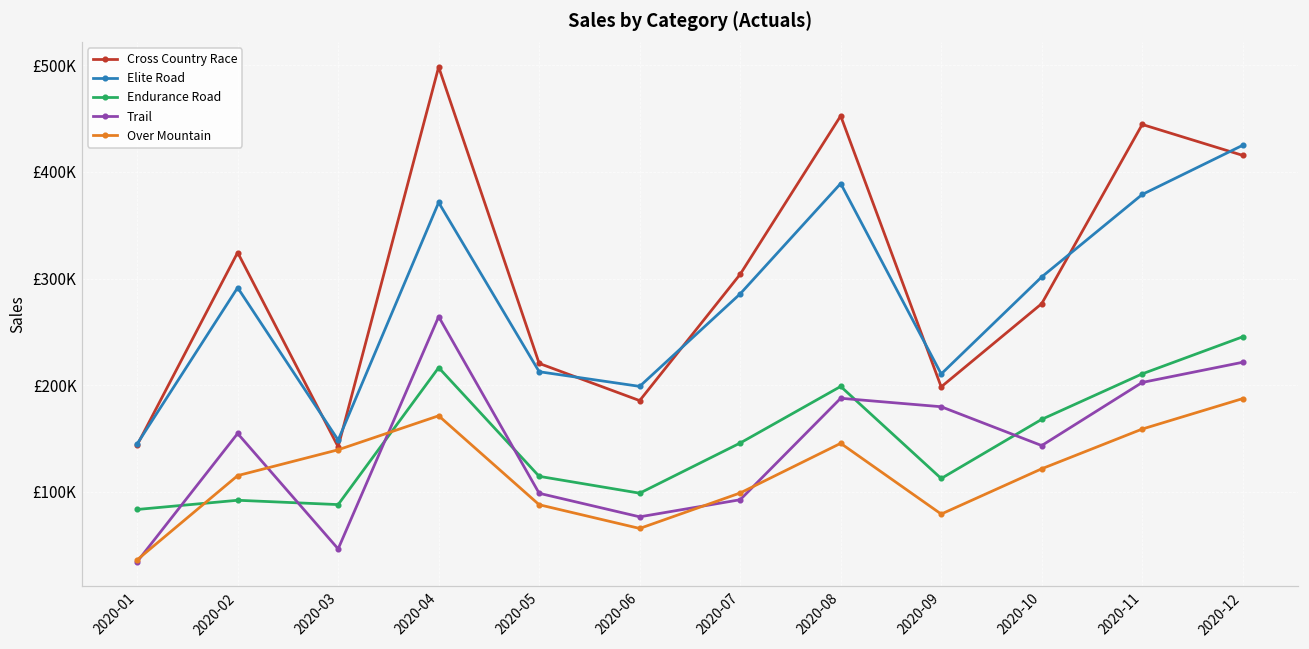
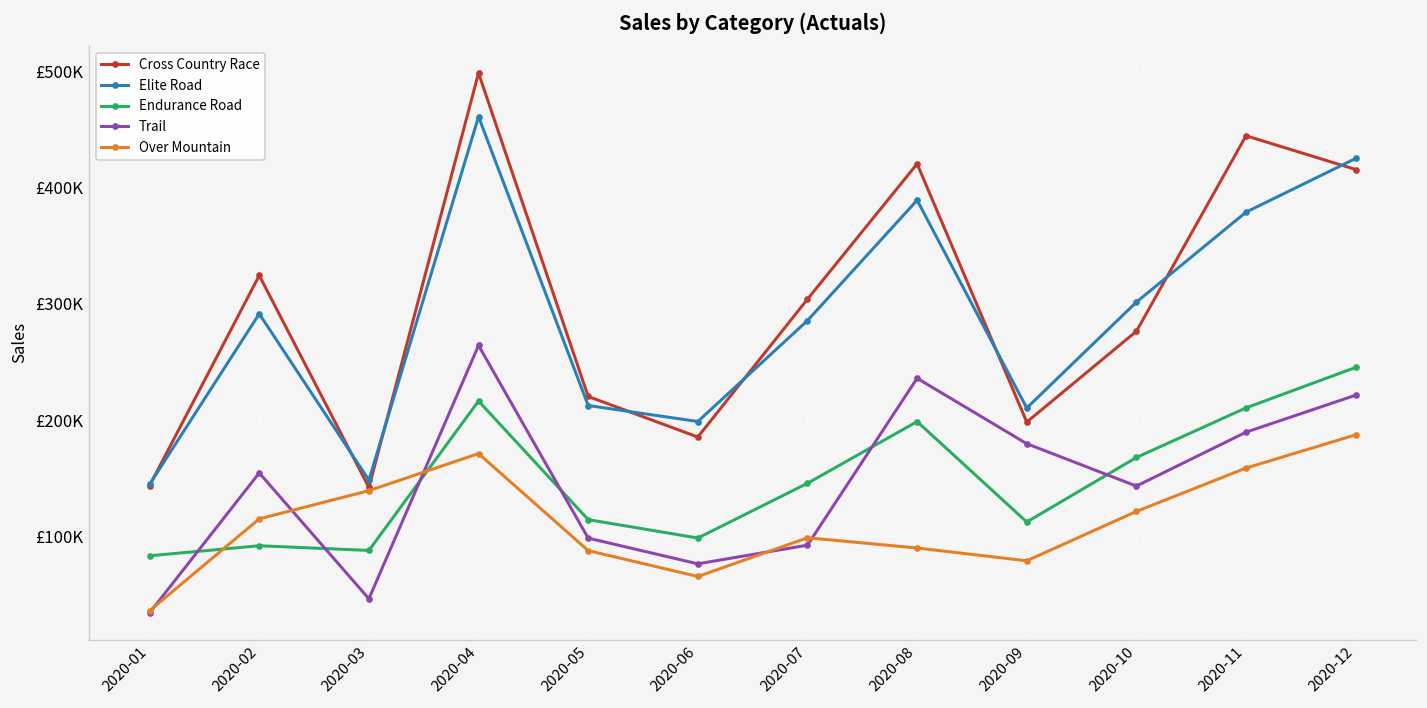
Elite Road, 2020-04: £370000 -> £460000
Cross Country Race, 2020-08: £450000 -> £420000
Trail, 2020-08: £190000 -> £240000
Over Mountain, 2020-08: £150000 -> £90000
Trail, 2020-11: £200000 -> £190000
